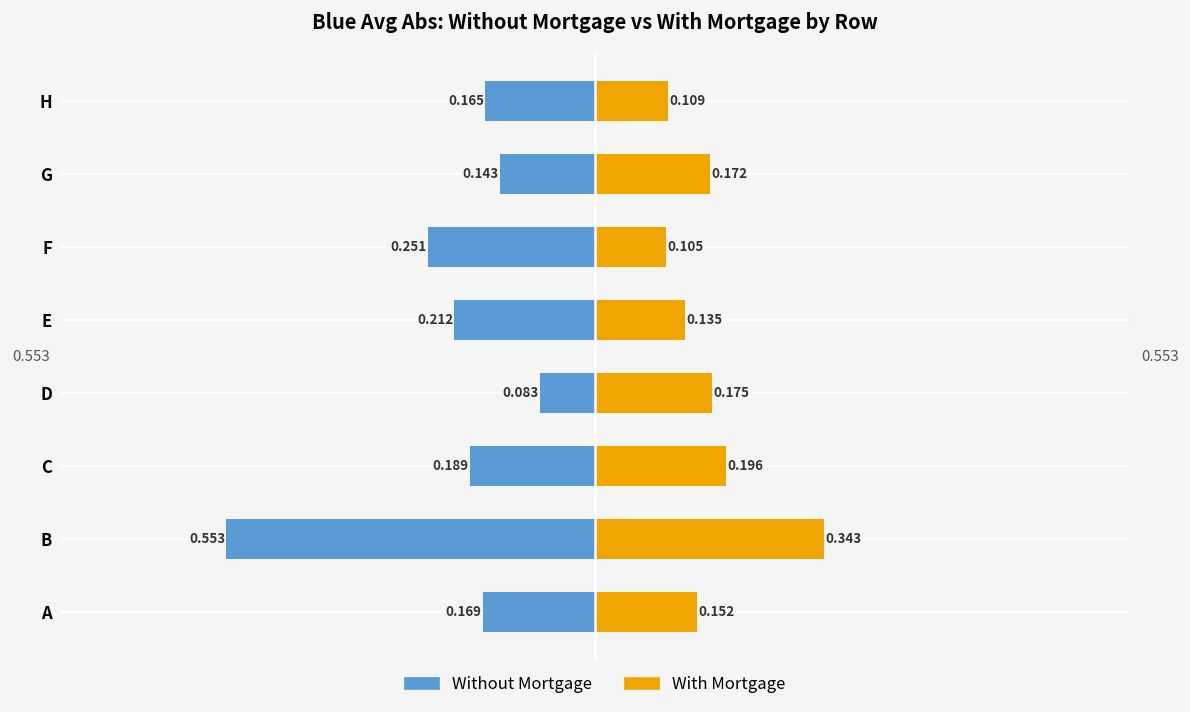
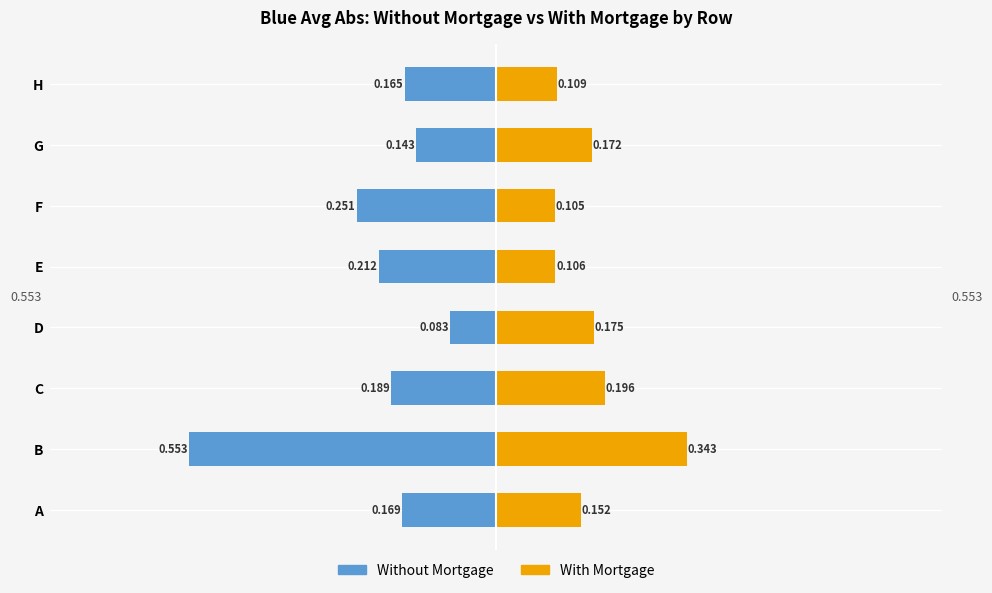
With Mortgage, E: 0.135 -> 0.106
